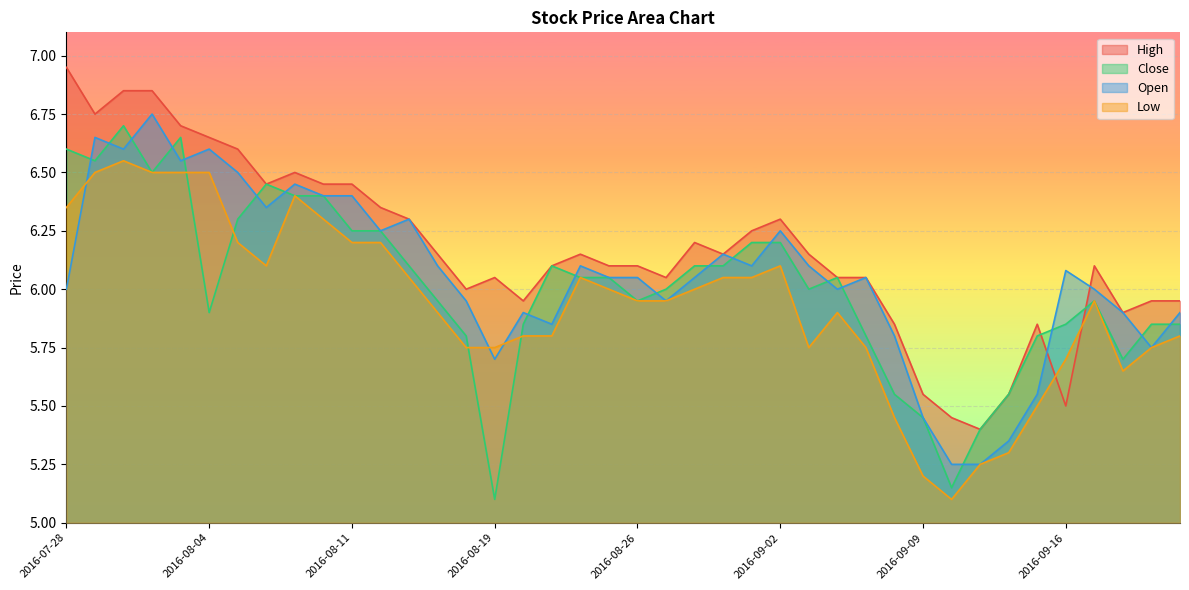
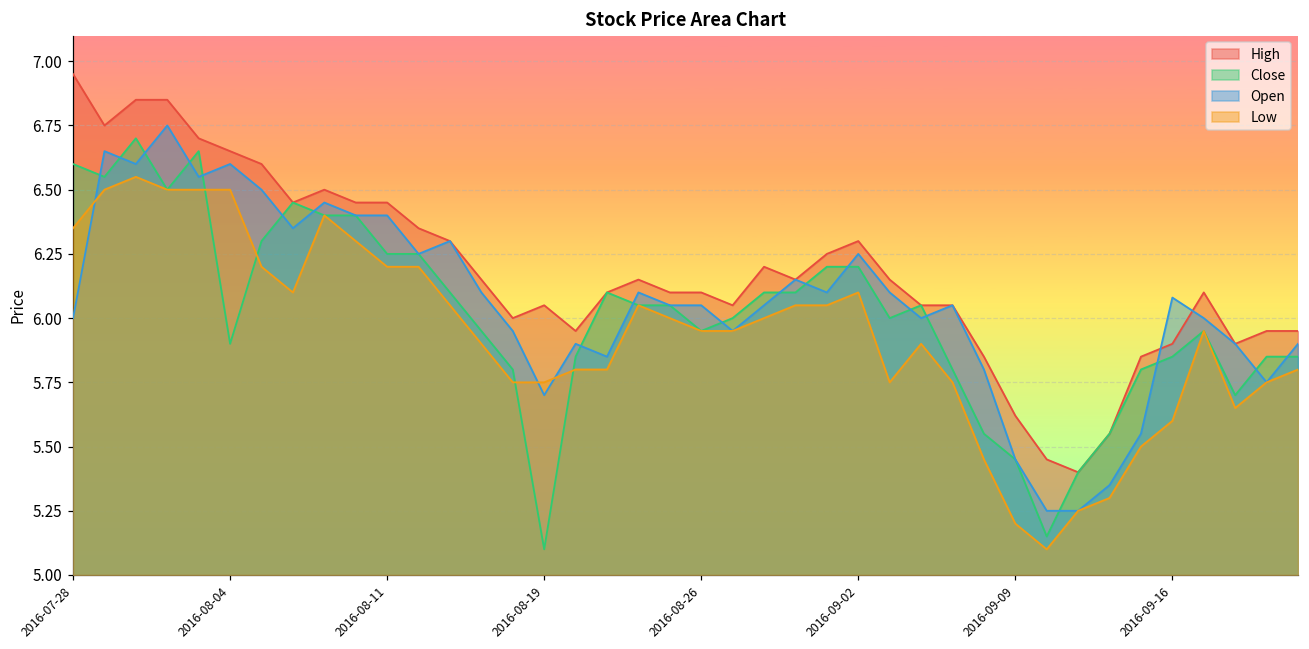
High, 2016-09-09: 5.55 -> 5.62
High, 2016-09-16: 5.5 -> 5.9
Low, 2016-09-16: 5.7 -> 5.6
